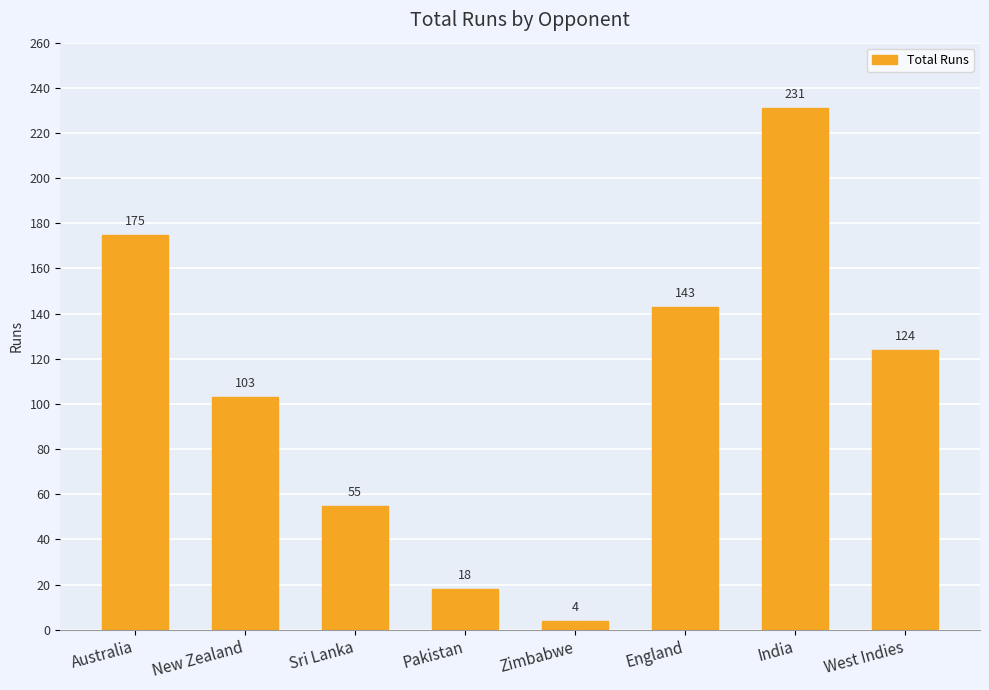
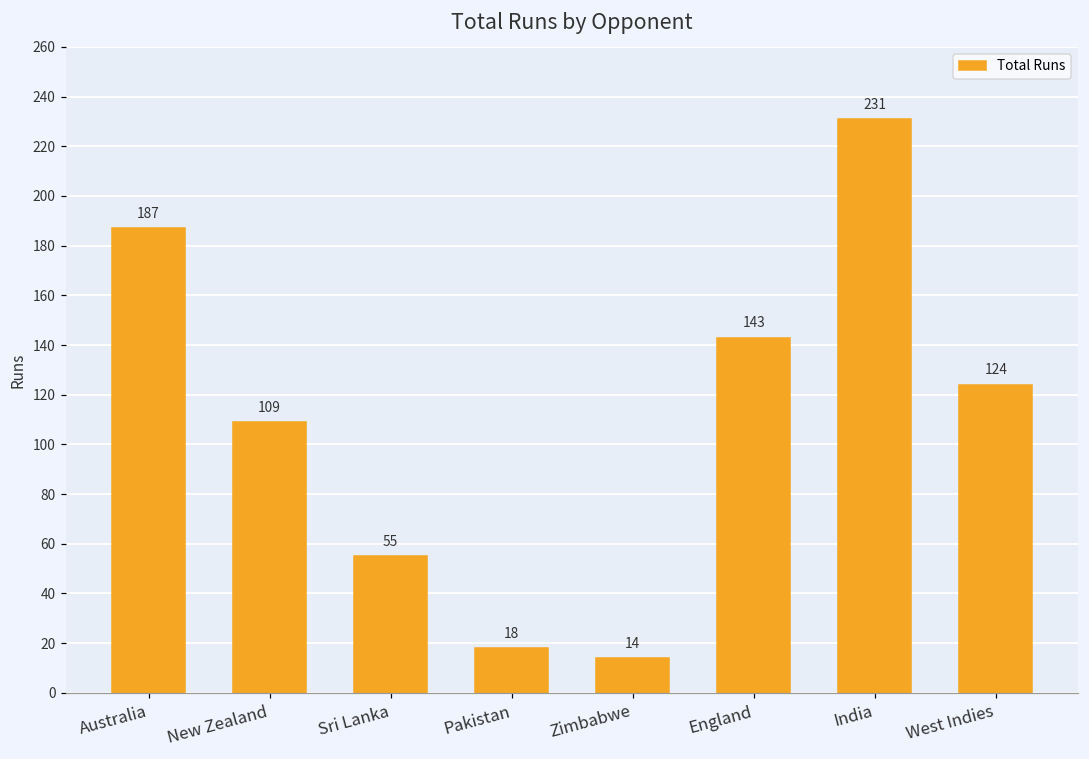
Australia: 175 -> 187
New Zealand: 103 -> 109
Zimbabwe: 4 -> 14
